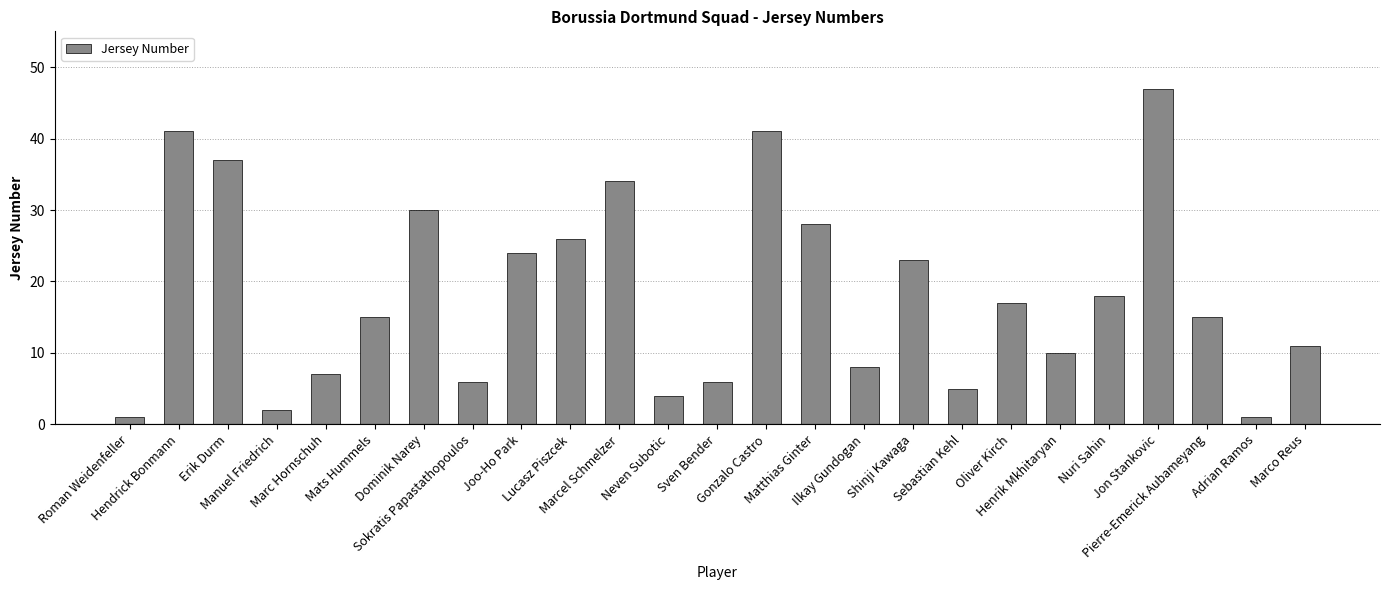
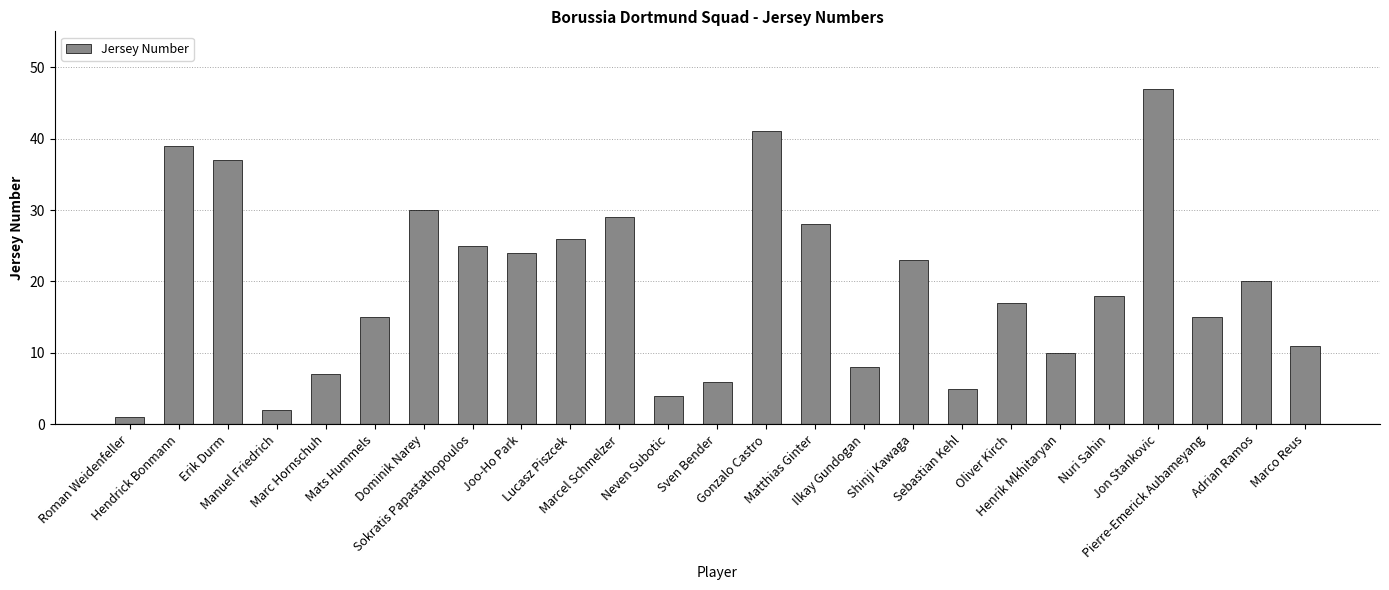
Hendrick Bonmann: 41 -> 39
Sokratis Papastathopoulos: 6 -> 25
Marcel Schmelzer: 34 -> 29
Adrian Ramos: 1 -> 20
